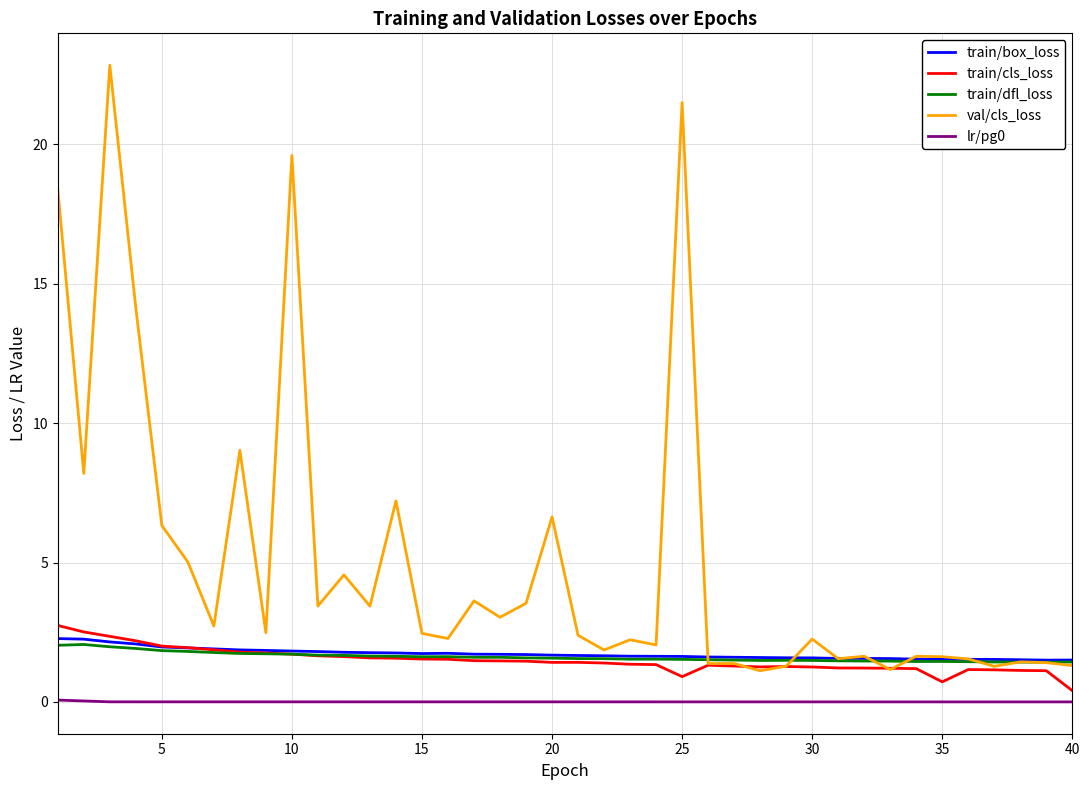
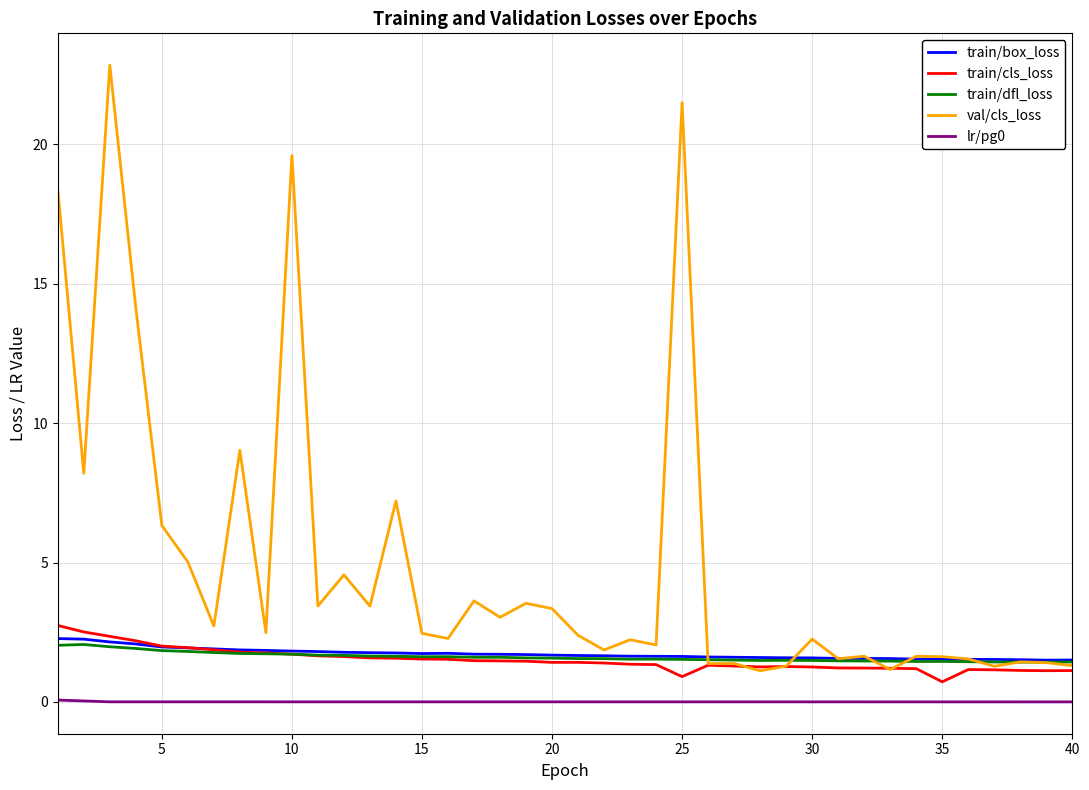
val/cls_loss, 20: 6.6 -> 3.3
train/cls_loss, 40: 0.4 -> 1.1
